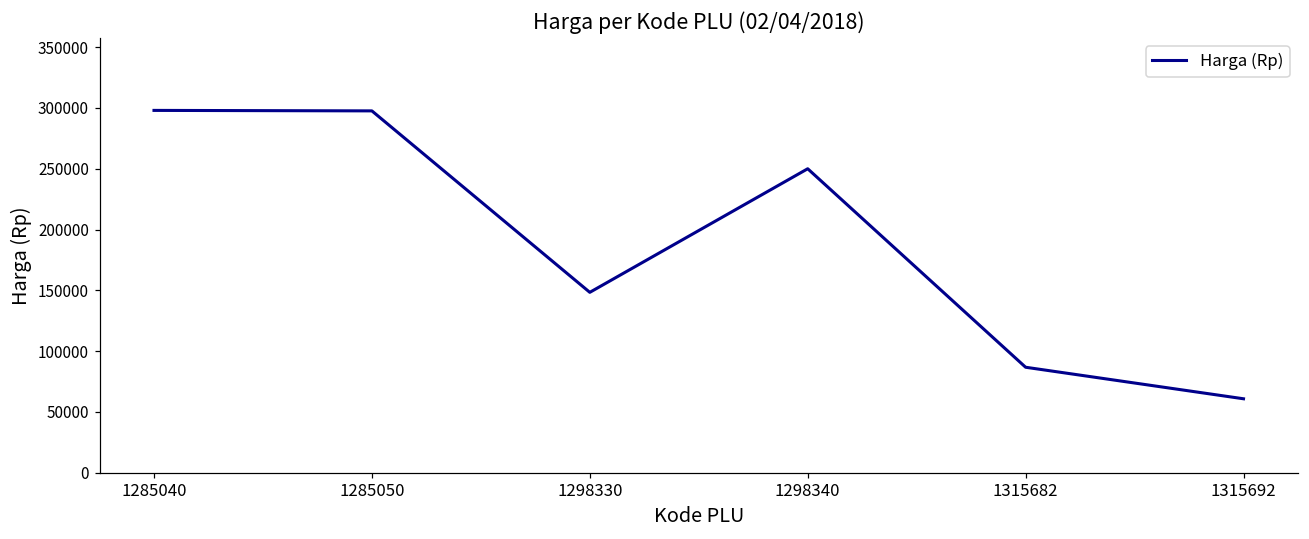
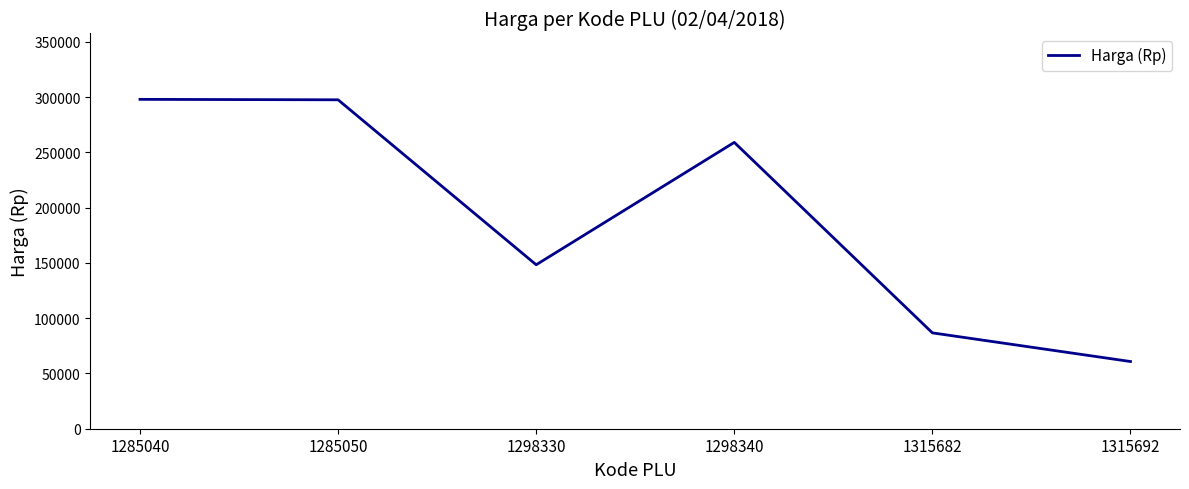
1298340: 250000 -> 259000
